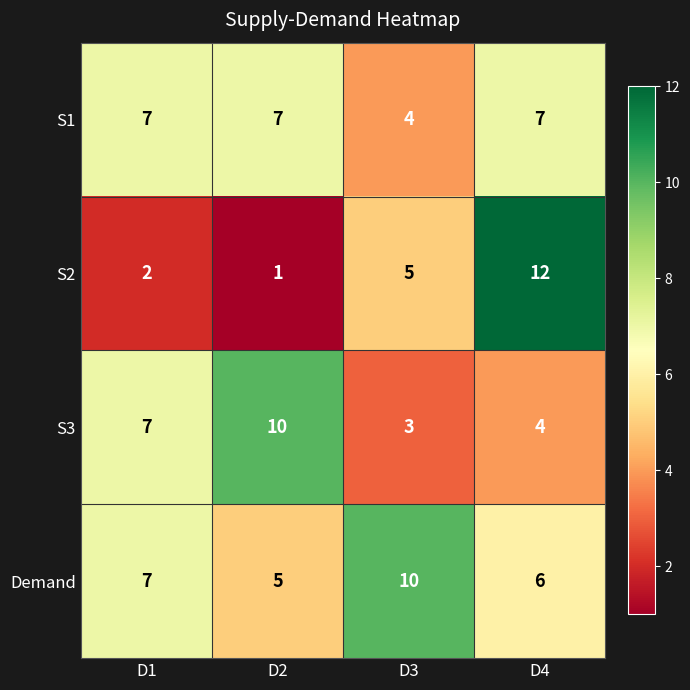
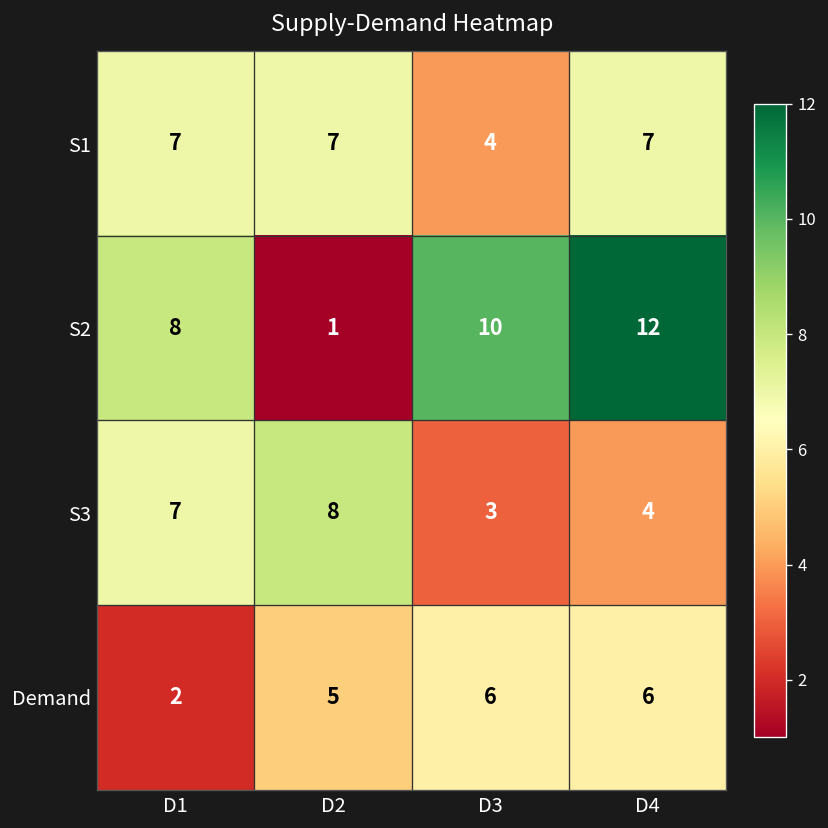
S2, D1: 2 -> 8
S2, D3: 5 -> 10
S3, D2: 10 -> 8
Demand, D1: 7 -> 2
Demand, D3: 10 -> 6
